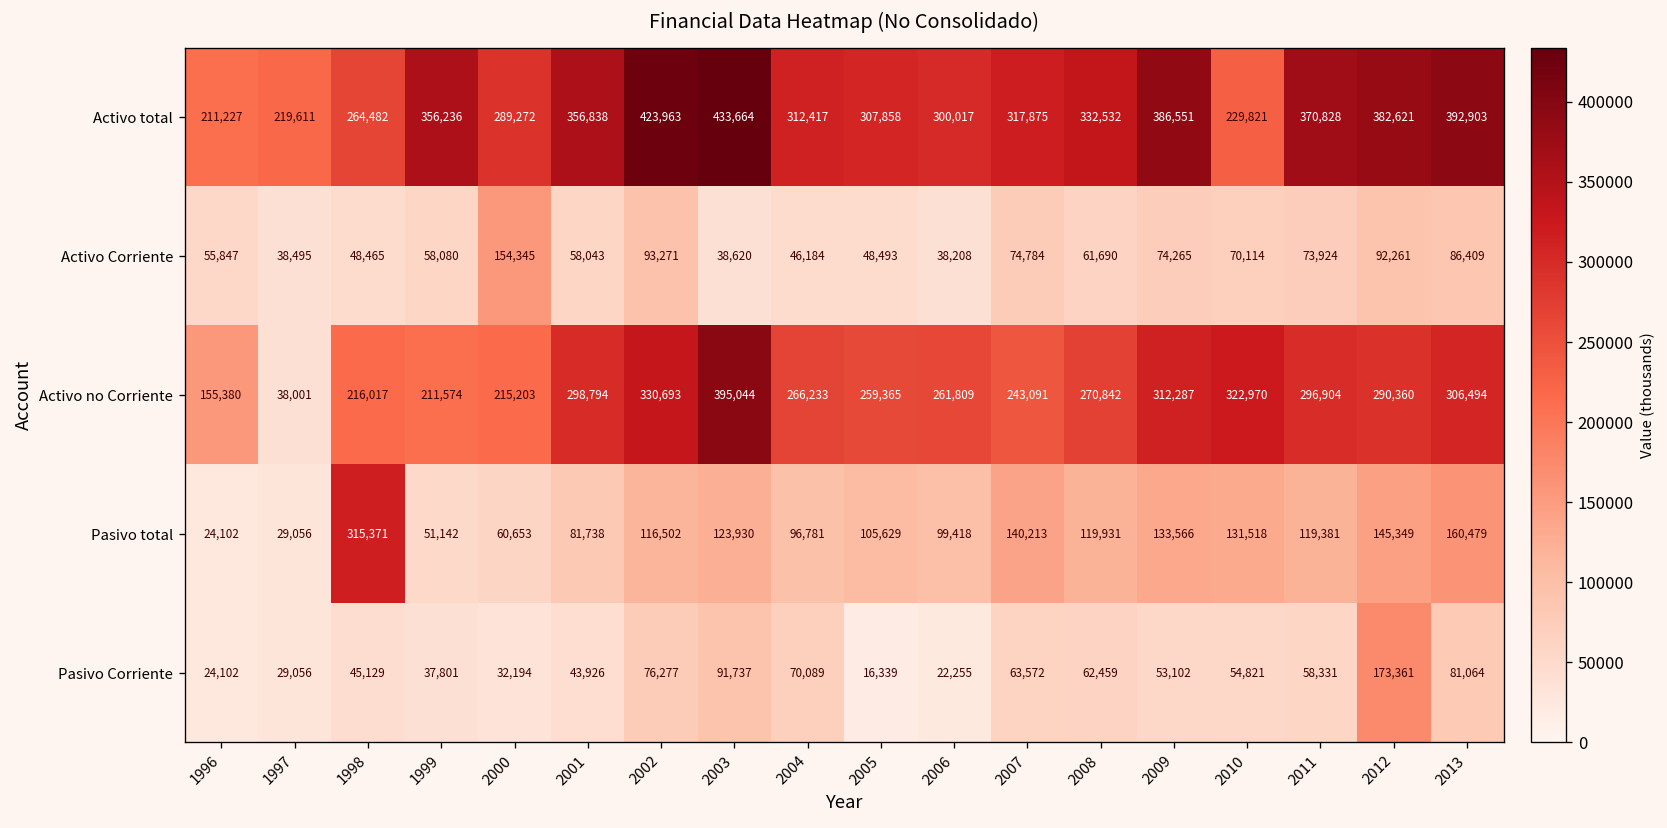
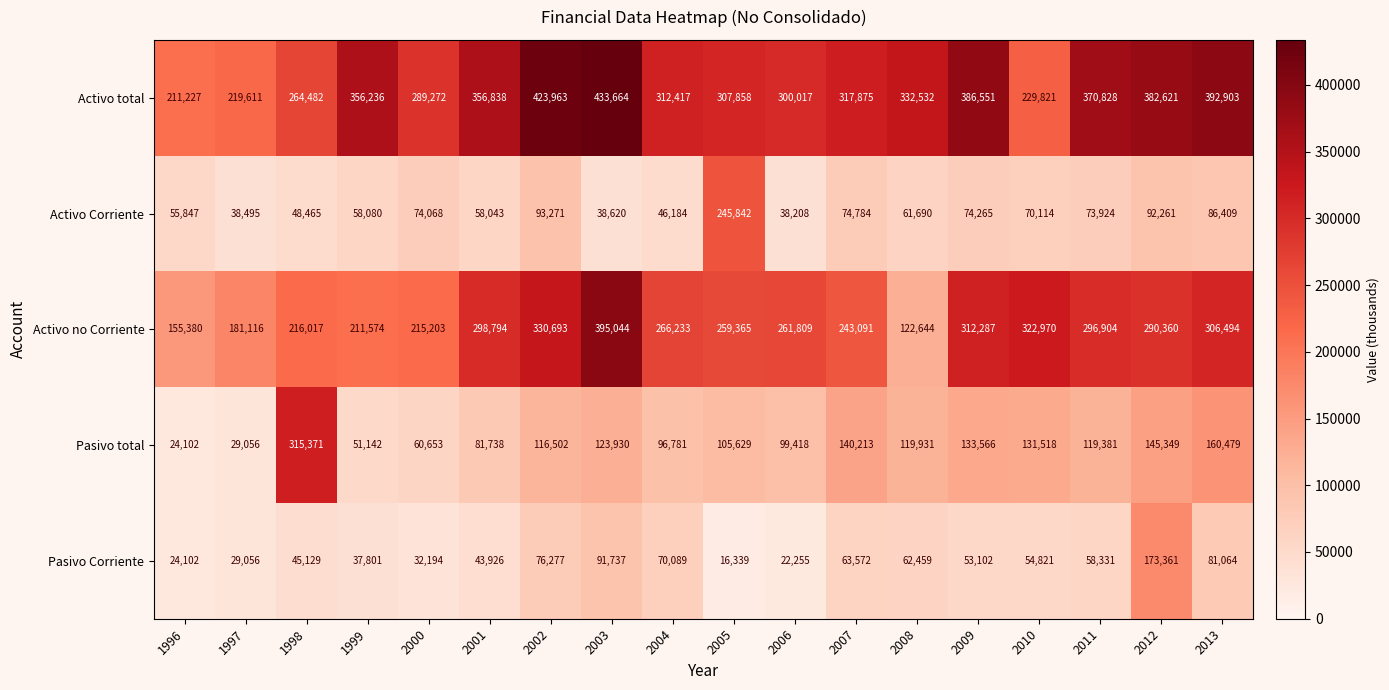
Activo Corriente, 2000: 154,345 -> 74,068
Activo Corriente, 2005: 48,493 -> 245,842
Activo no Corriente, 1997: 38,001 -> 181,116
Activo no Corriente, 2008: 270,842 -> 122,644
